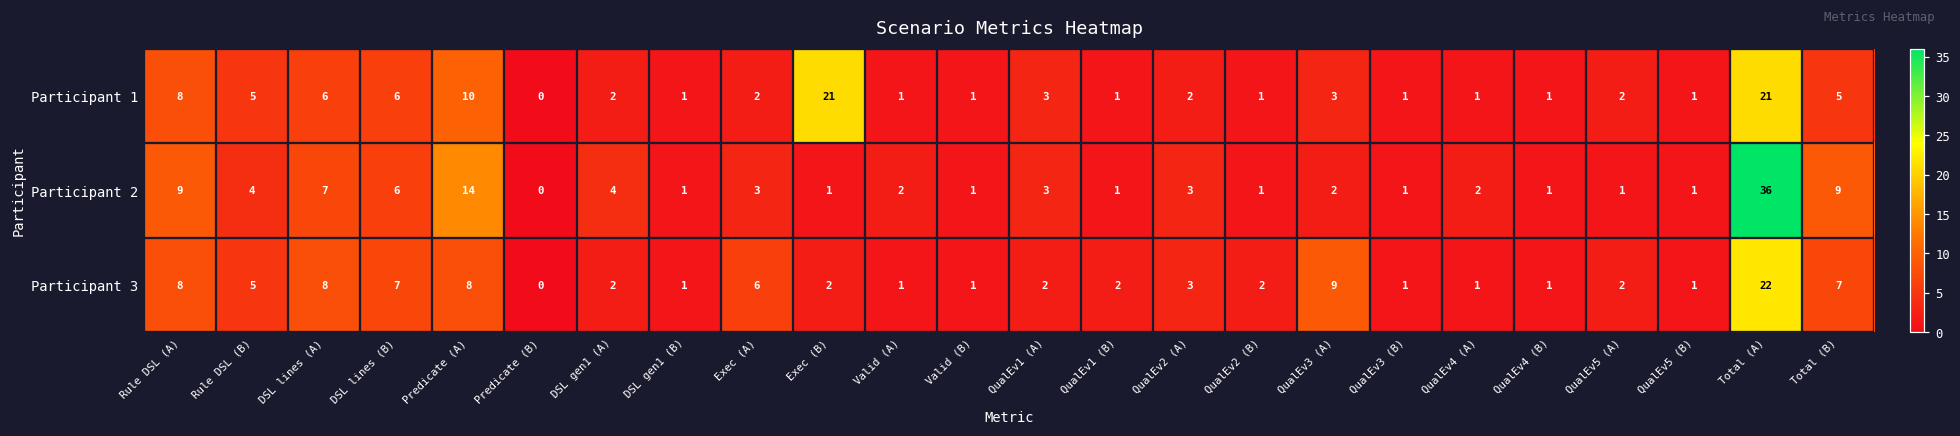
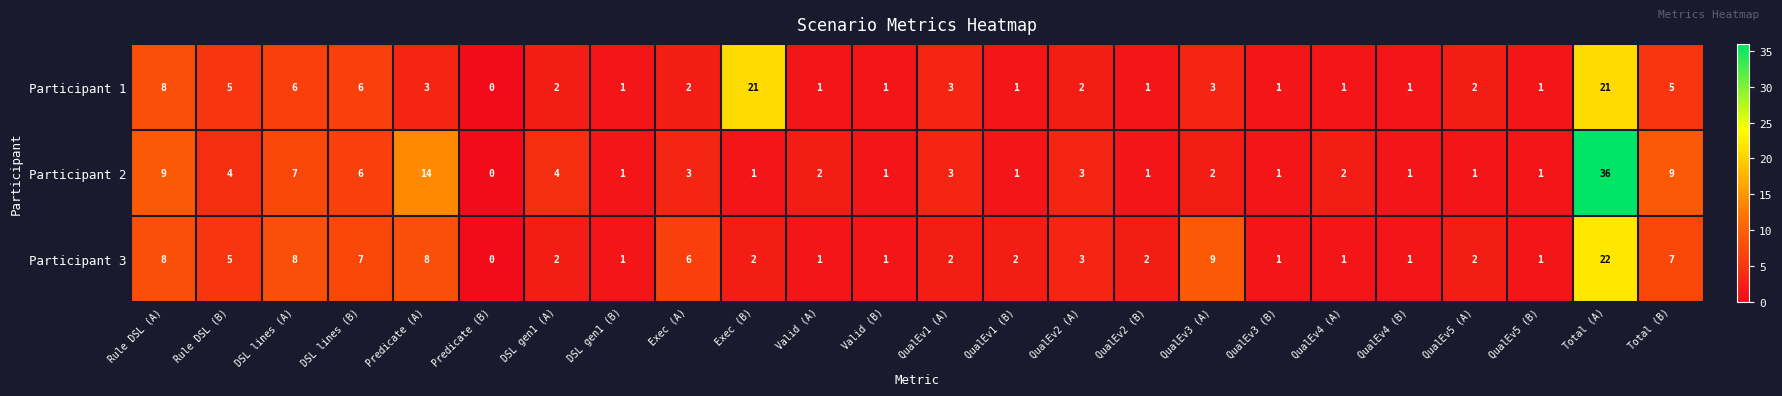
Participant 1, Predicate (A): 10 -> 3
